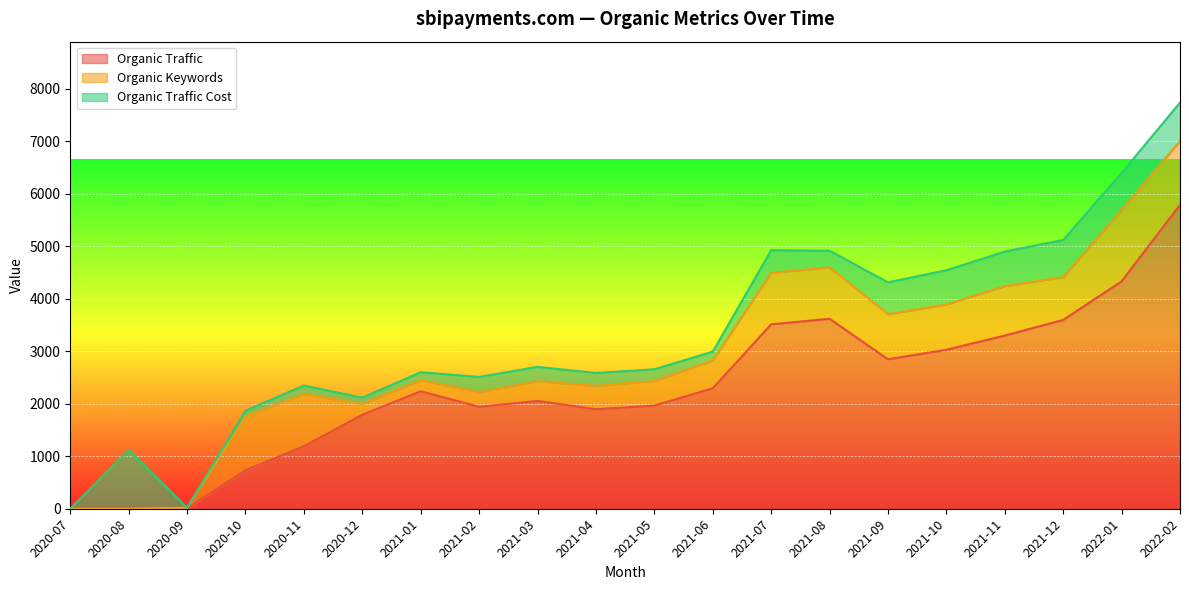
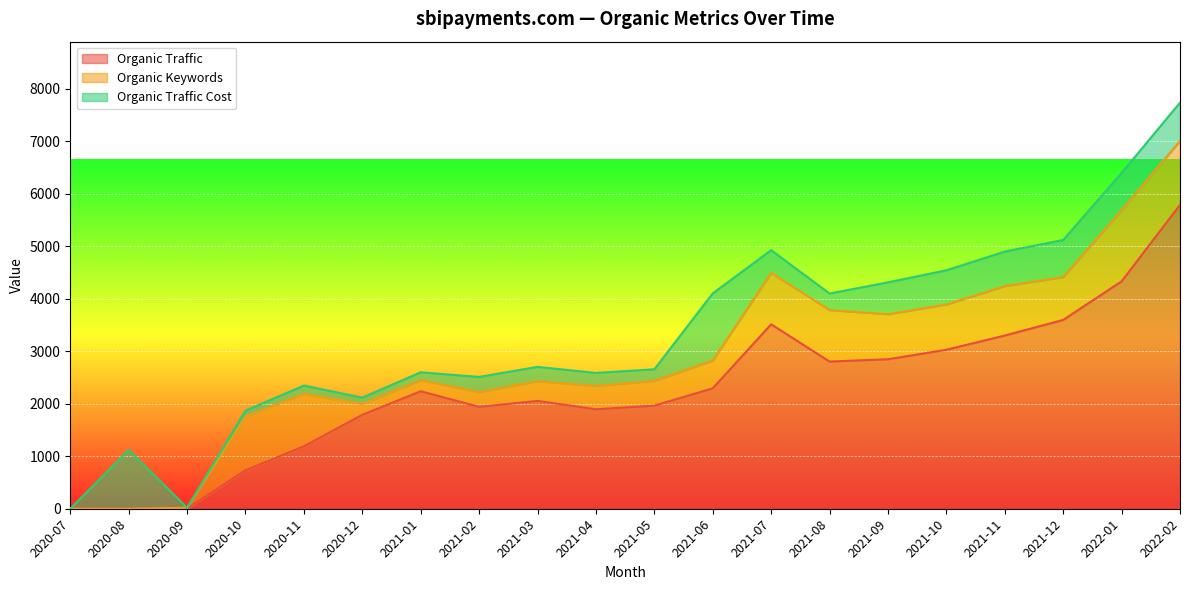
Organic Traffic Cost, 2021-06: 200 -> 1300
Organic Traffic, 2021-08: 3600 -> 2800
